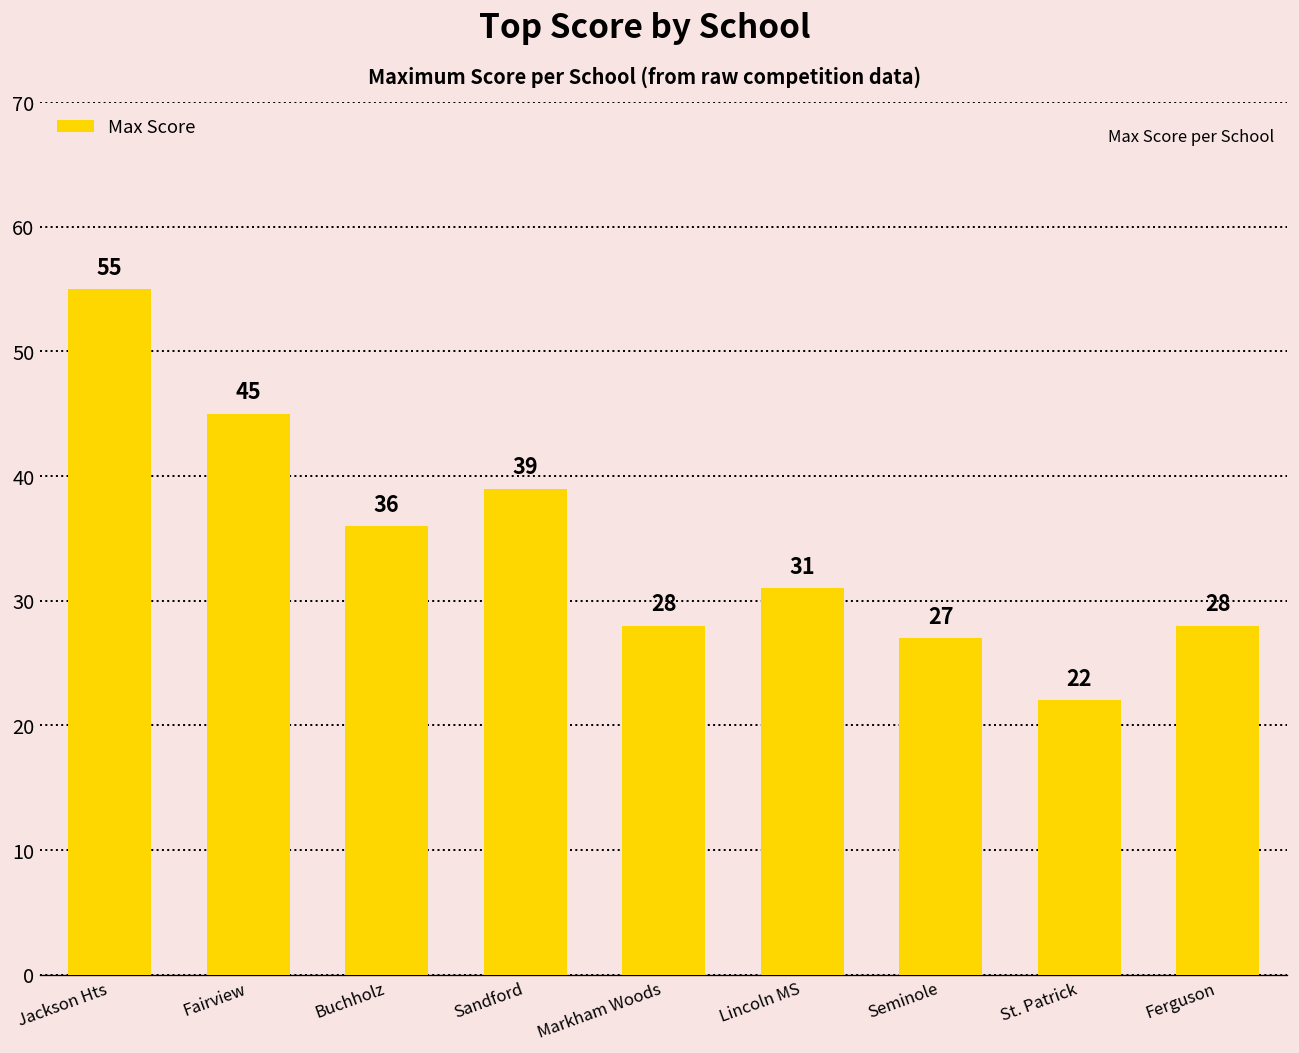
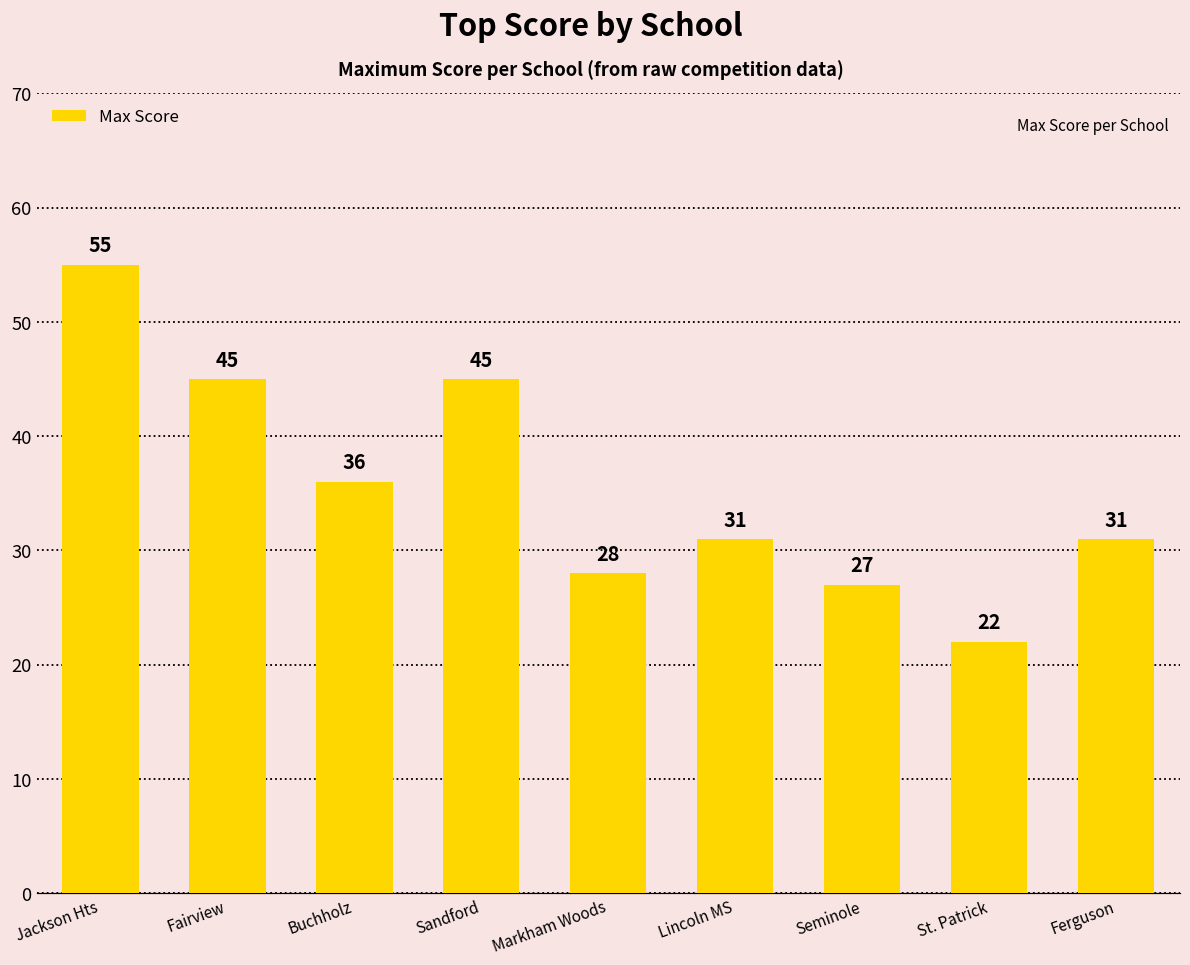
Sandford: 39 -> 45
Ferguson: 28 -> 31
